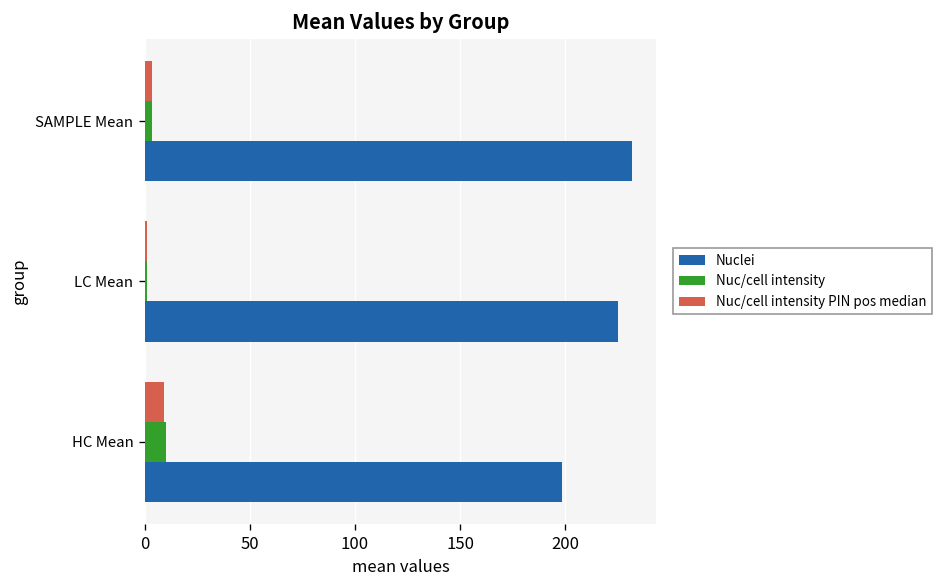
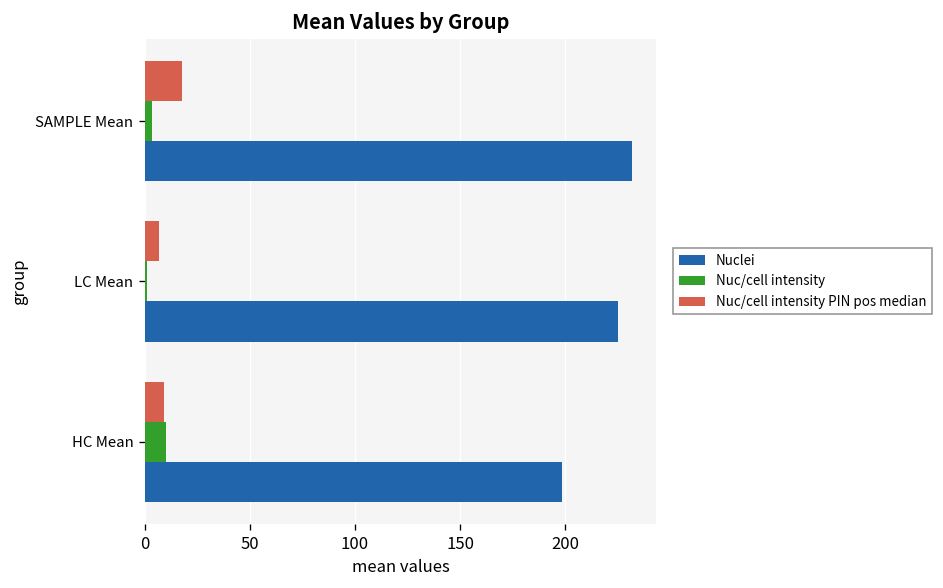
Nuc/cell intensity PIN pos median, SAMPLE Mean: 3 -> 17
Nuc/cell intensity PIN pos median, LC Mean: 1 -> 6
